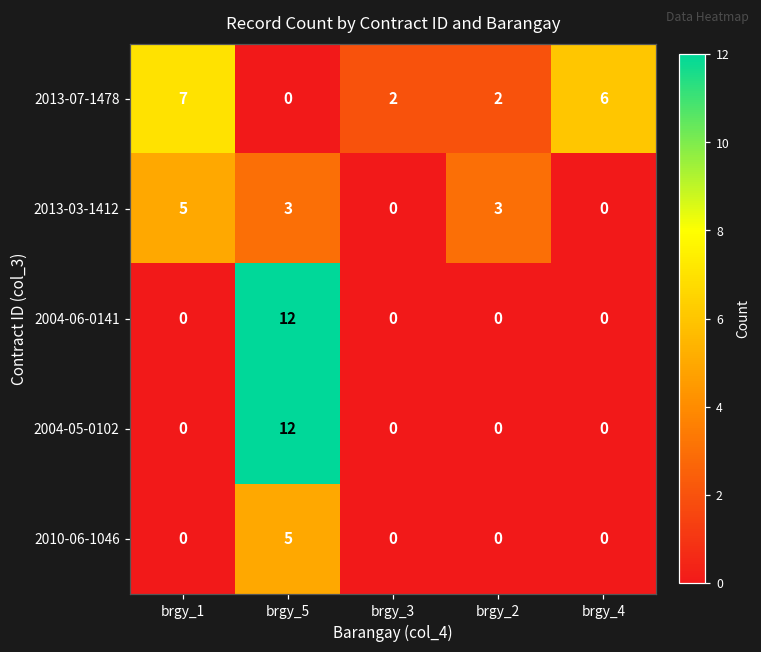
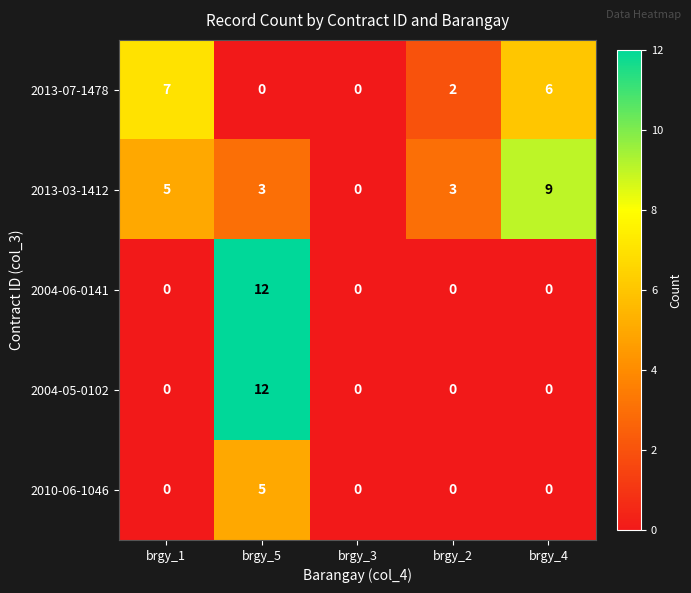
2013-07-1478, brgy_3: 2 -> 0
2013-03-1412, brgy_4: 0 -> 9
